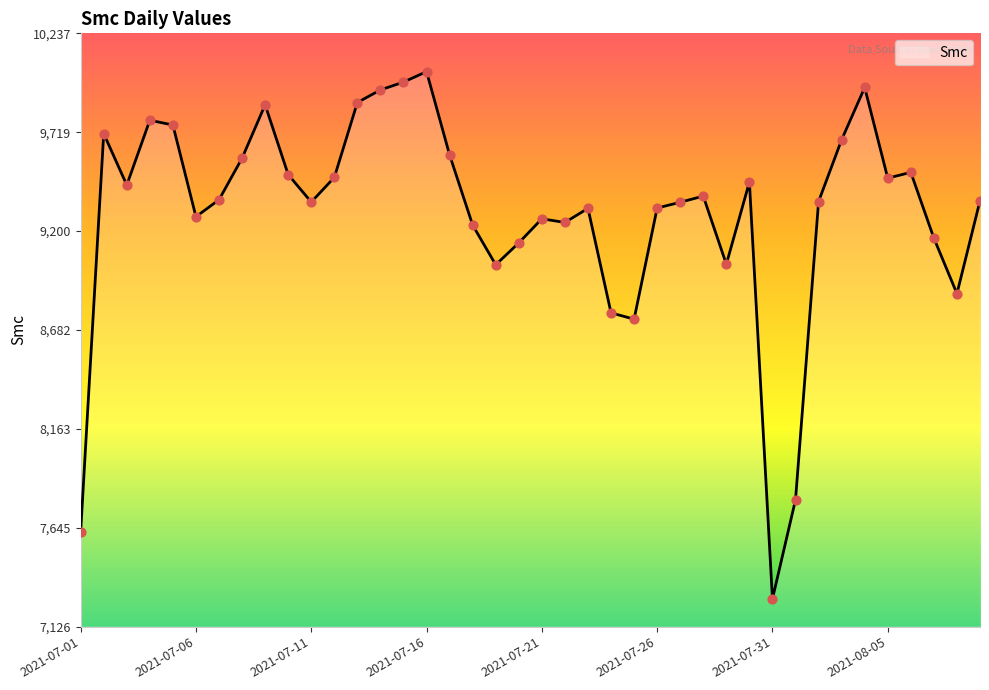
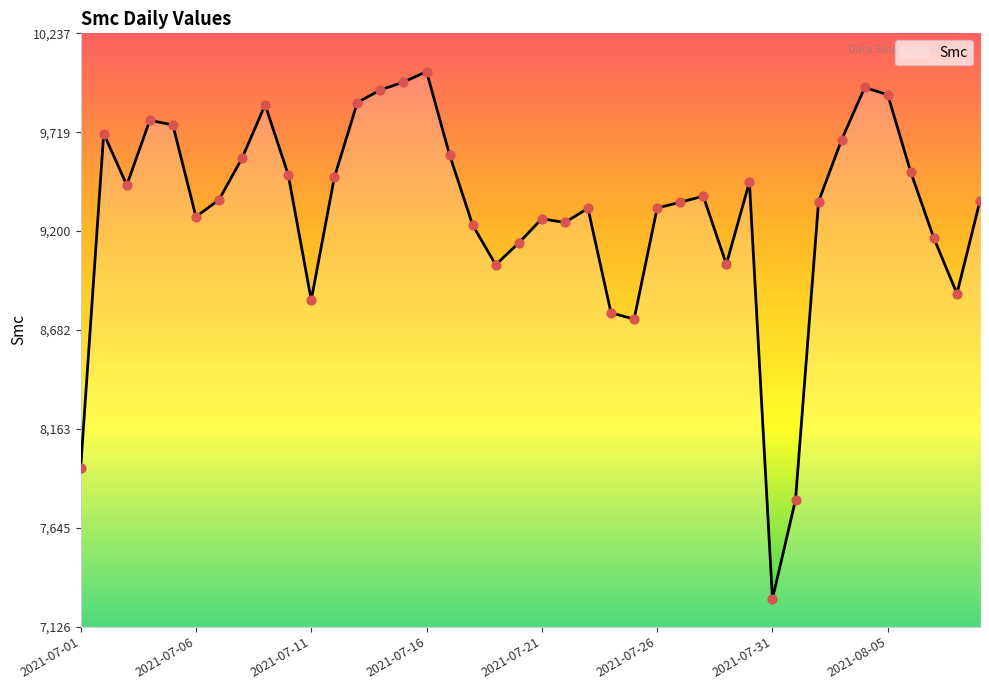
2021-07-01: 7,620 -> 7,960
2021-07-11: 9,350 -> 8,840
2021-08-05: 9,480 -> 9,920
